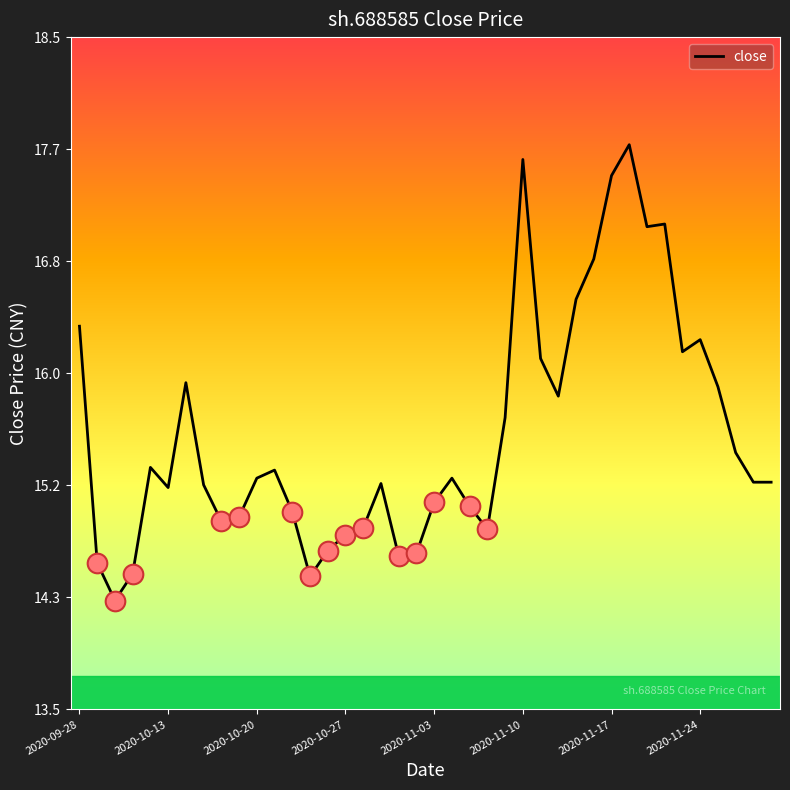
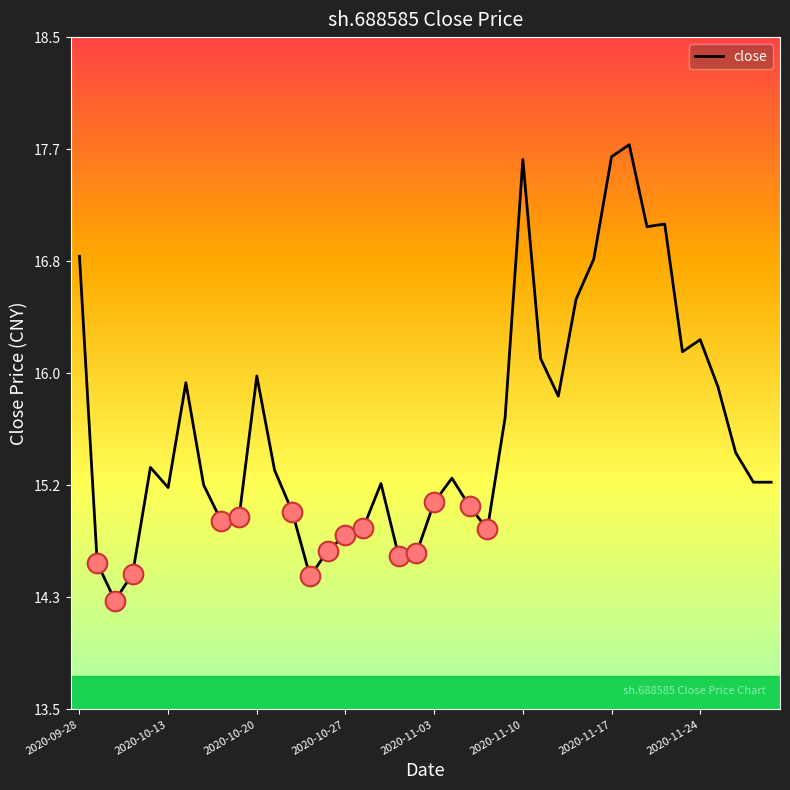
close, 2020-09-28: 16.35 -> 16.87
close, 2020-10-20: 15.22 -> 15.98
close, 2020-11-17: 17.47 -> 17.61
